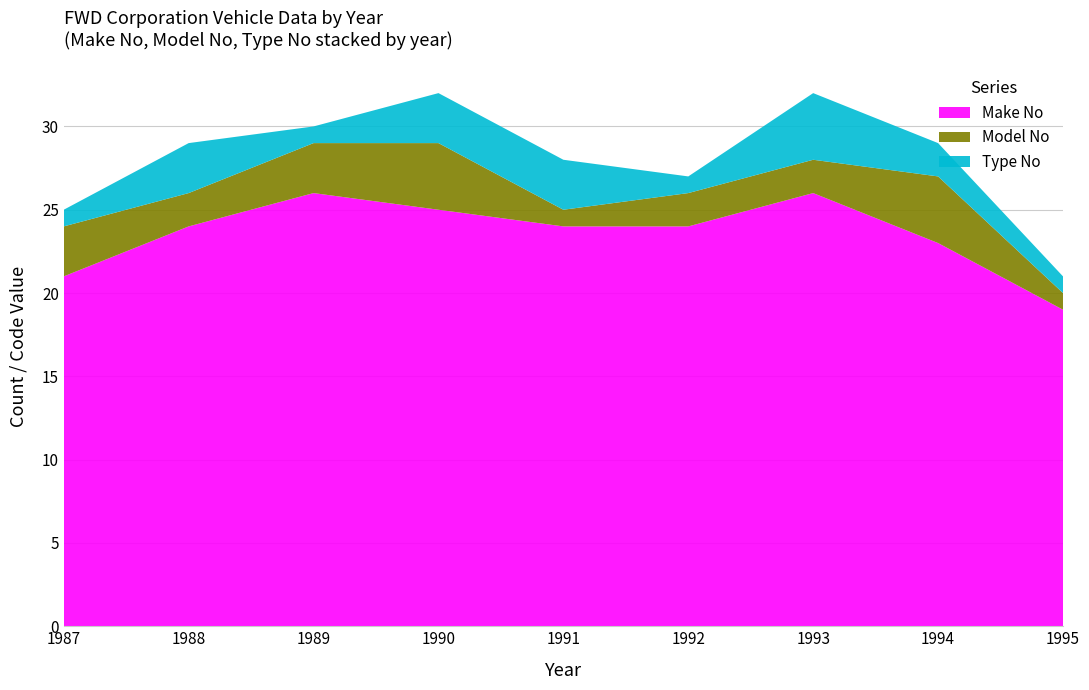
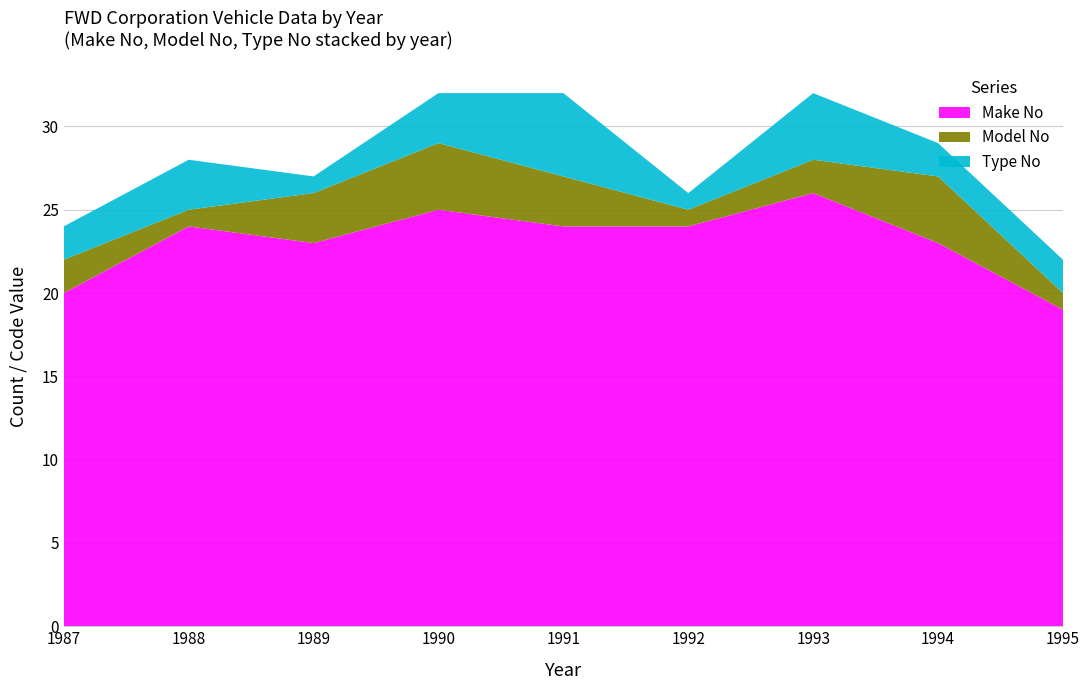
Make No, 1987: 21 -> 20
Model No, 1987: 3 -> 2
Type No, 1987: 1 -> 2
Model No, 1988: 2 -> 1
Make No, 1989: 26 -> 23
Model No, 1991: 1 -> 3
Type No, 1991: 3 -> 5
Model No, 1992: 2 -> 1
Type No, 1995: 1 -> 2
